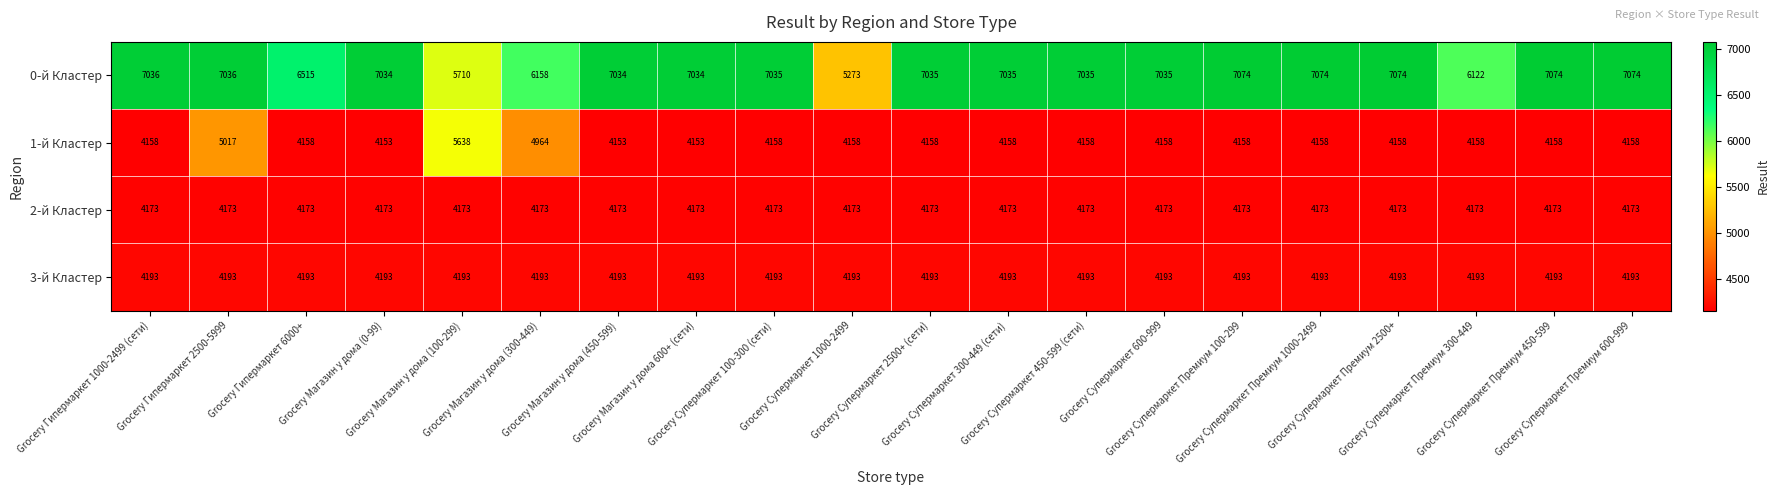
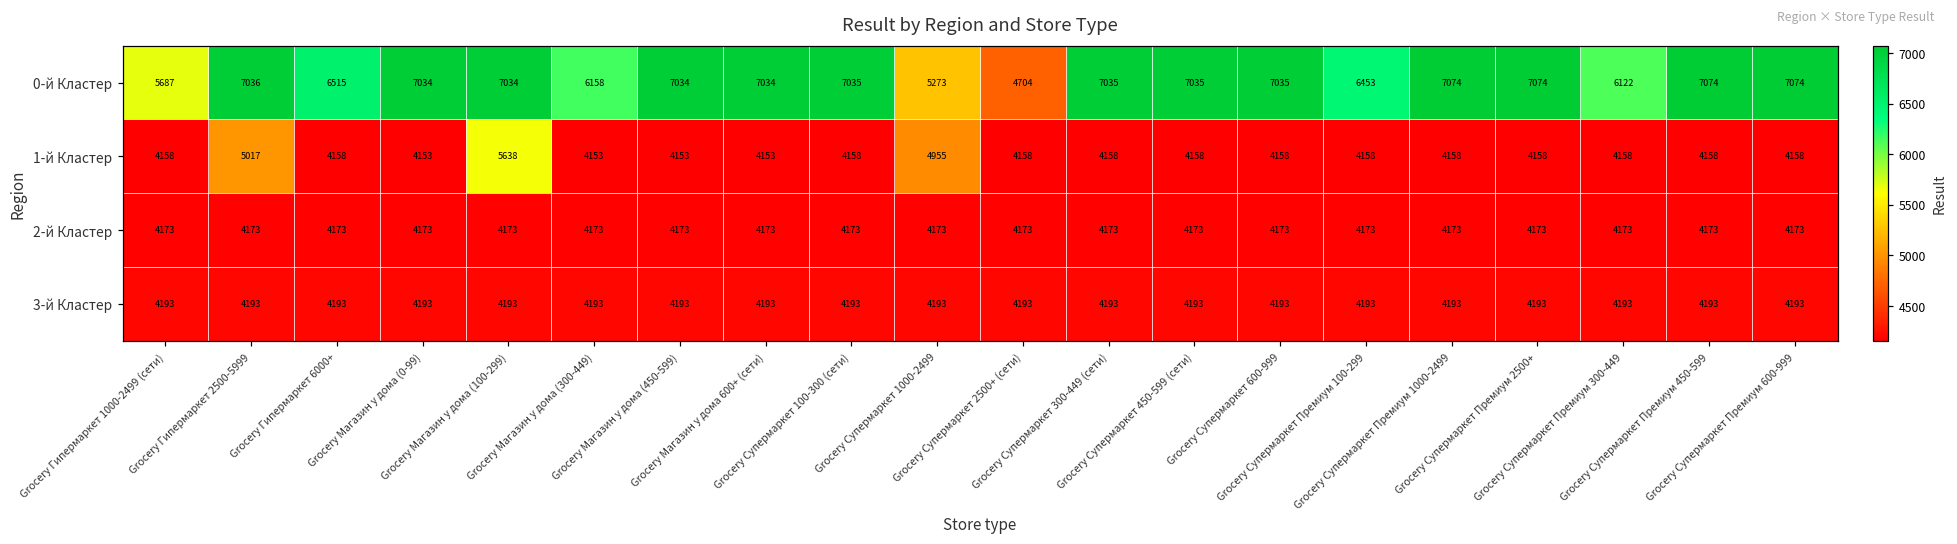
0-й Кластер, Grocery Гипермаркет 1000-2499 (сети): 7036 -> 5687
0-й Кластер, Grocery Магазин у дома (100-299): 5710 -> 7034
0-й Кластер, Grocery Супермаркет 2500+ (сети): 7035 -> 4704
0-й Кластер, Grocery Супермаркет Премиум 100-299: 7074 -> 6453
1-й Кластер, Grocery Магазин у дома (300-449): 4964 -> 4153
1-й Кластер, Grocery Супермаркет 1000-2499: 4158 -> 4955
